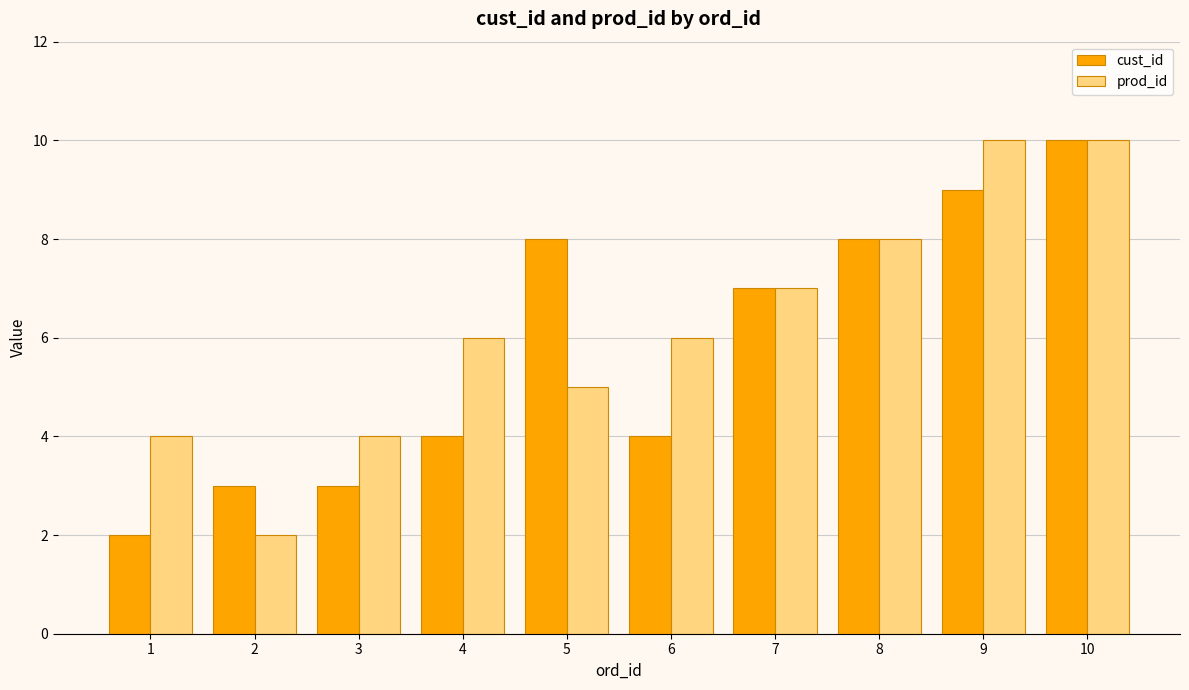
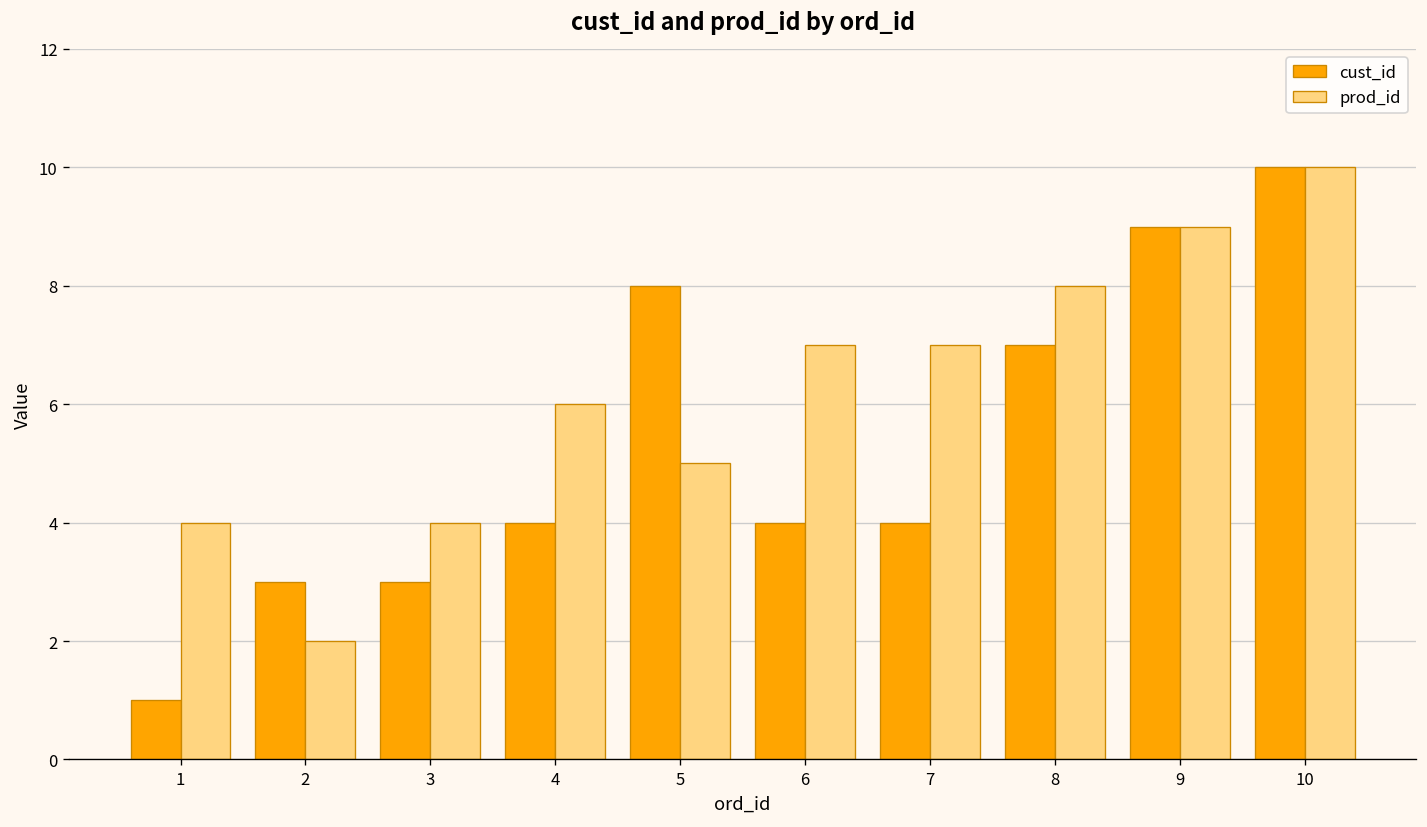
cust_id, 1: 2 -> 1
prod_id, 6: 6 -> 7
cust_id, 7: 7 -> 4
cust_id, 8: 8 -> 7
prod_id, 9: 10 -> 9
